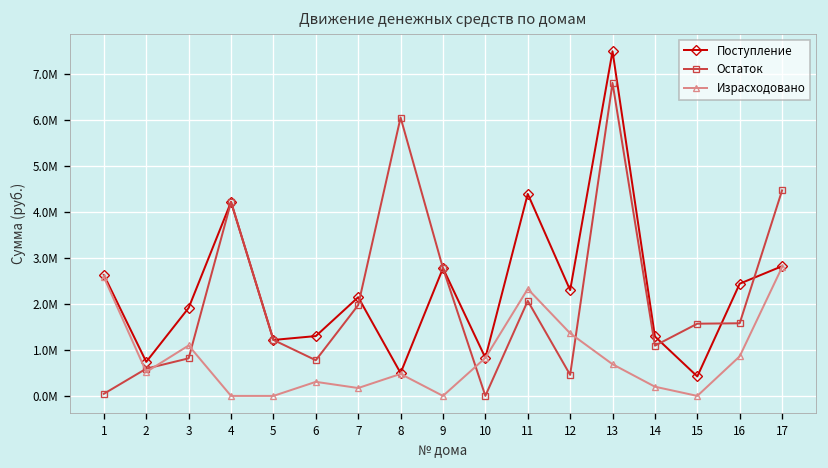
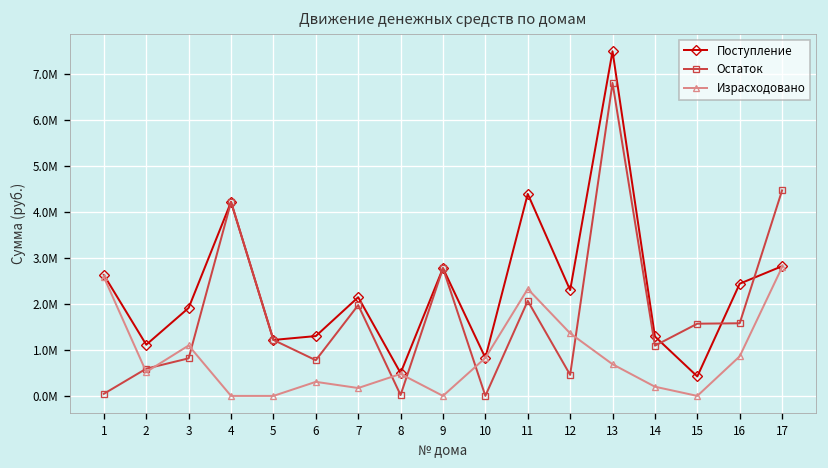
Поступление, 2: 700000 -> 1100000
Остаток, 8: 6100000 -> 0
